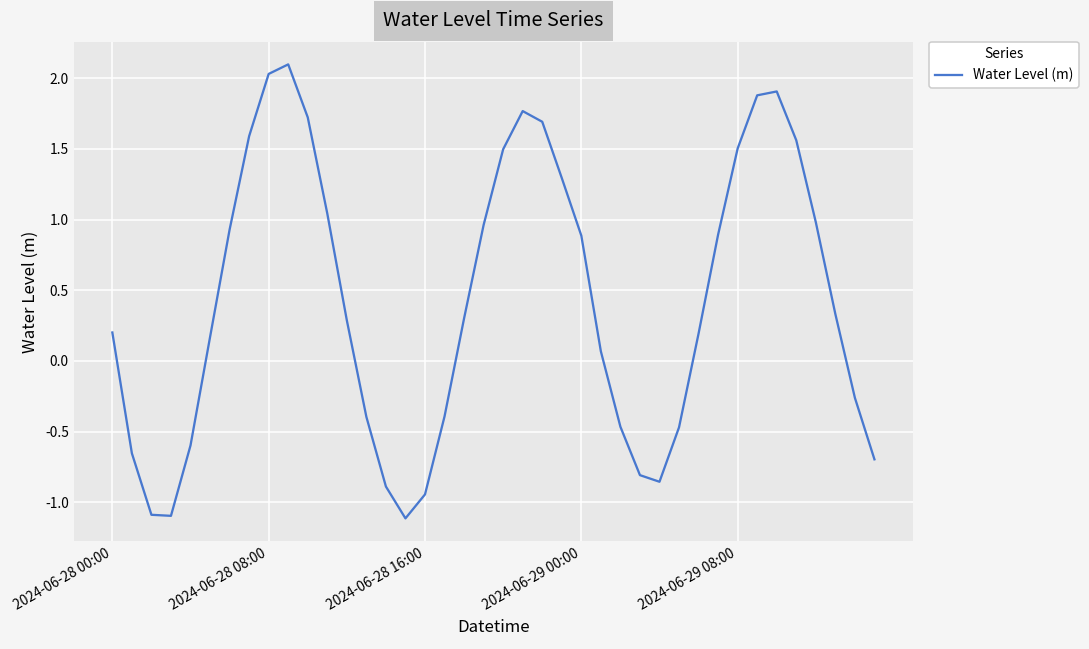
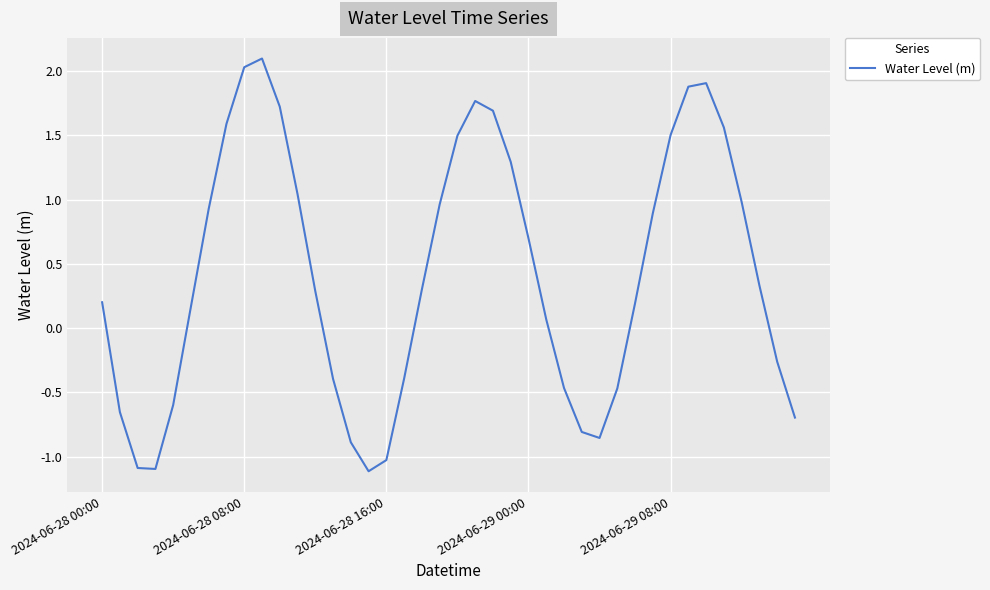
2024-06-28 16:00: -0.94 -> -1.03
2024-06-29 00:00: 0.89 -> 0.70
